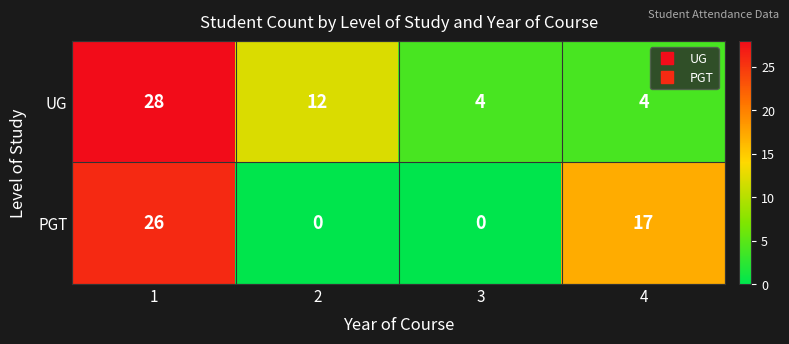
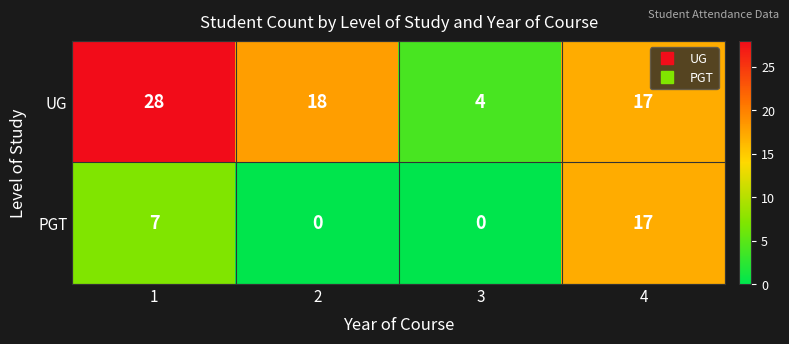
UG, 2: 12 -> 18
UG, 4: 4 -> 17
PGT, 1: 26 -> 7
